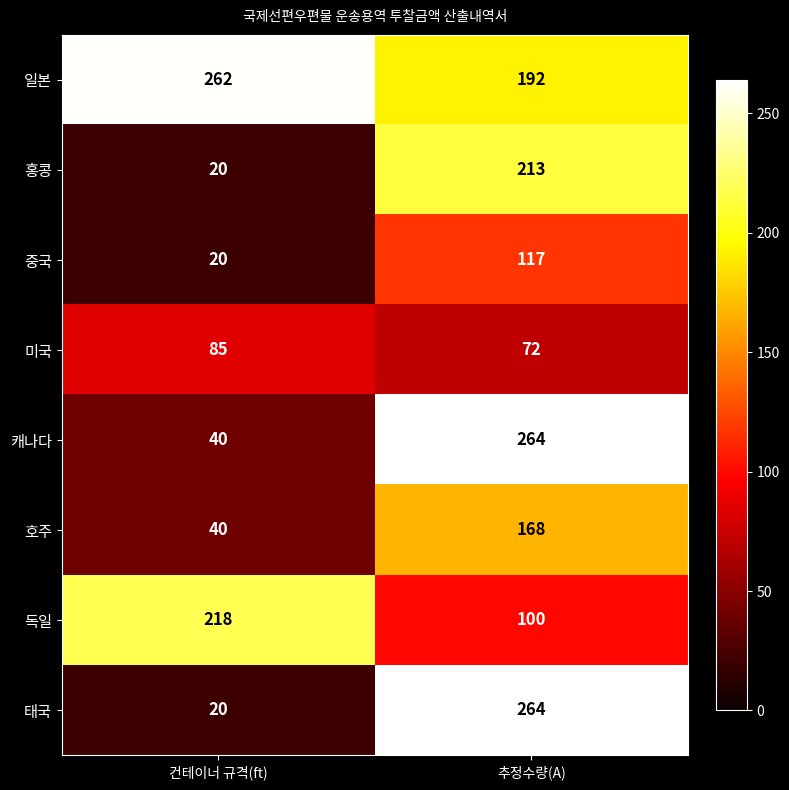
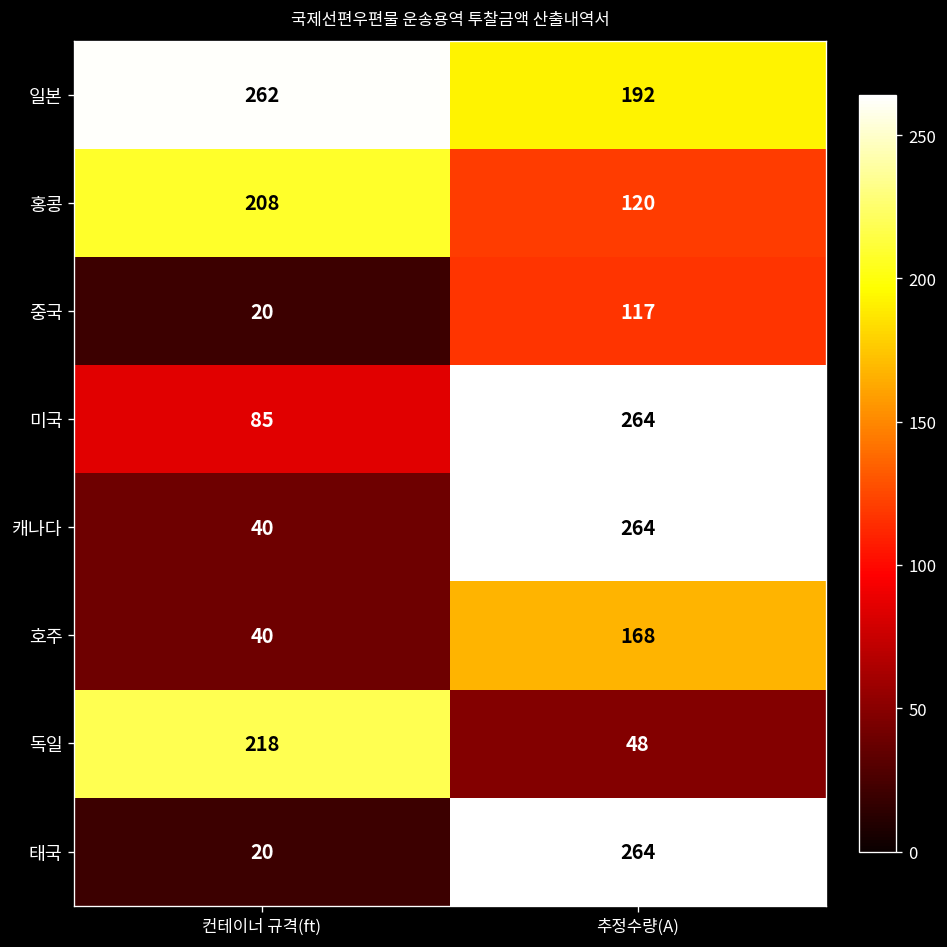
홍콩, 컨테이너 규격(ft): 20 -> 208
홍콩, 추정수량(A): 213 -> 120
미국, 추정수량(A): 72 -> 264
독일, 추정수량(A): 100 -> 48
